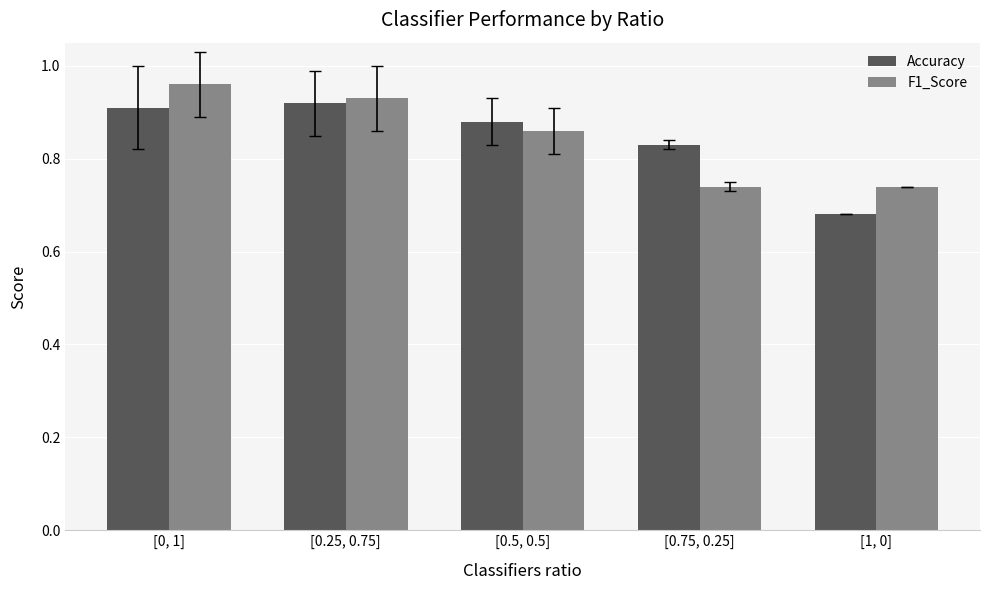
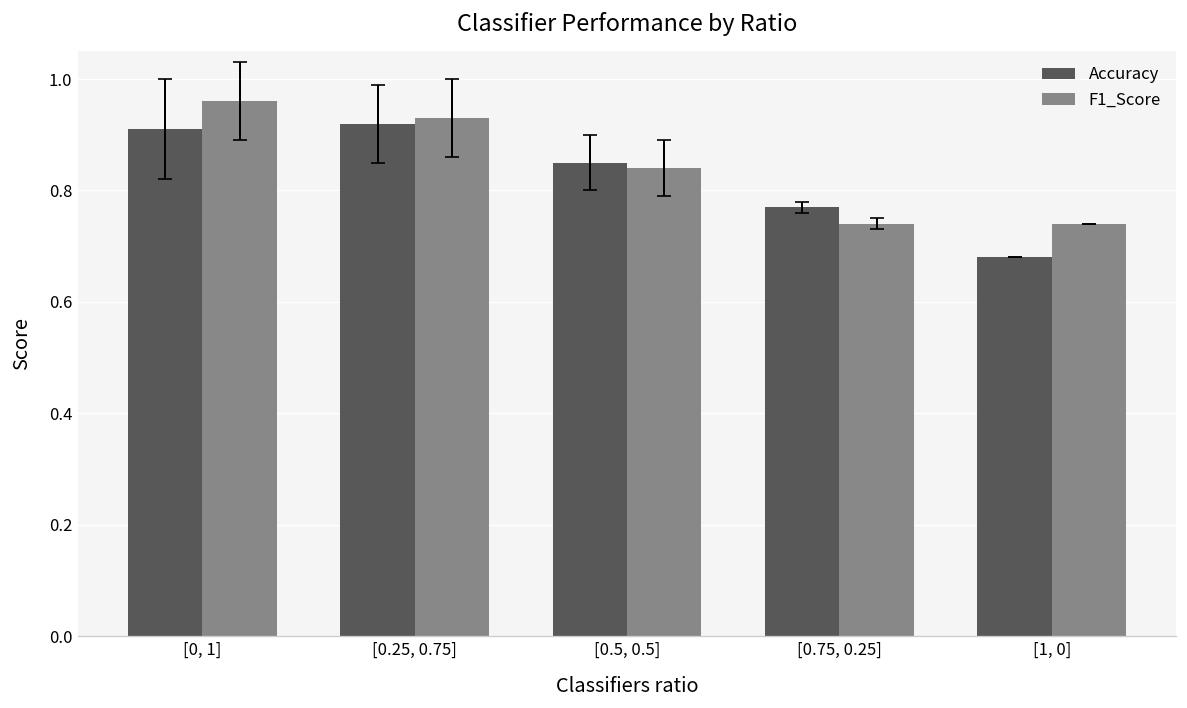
Accuracy, [0.5, 0.5]: 0.88 -> 0.85
F1_Score, [0.5, 0.5]: 0.86 -> 0.84
Accuracy, [0.75, 0.25]: 0.83 -> 0.77
